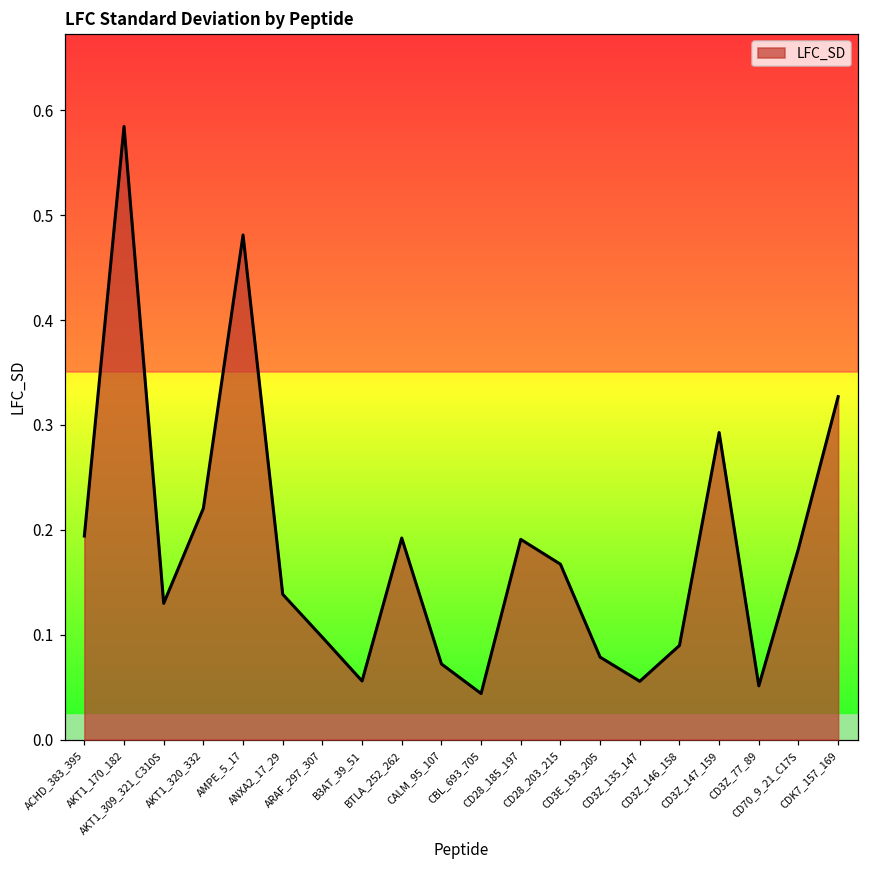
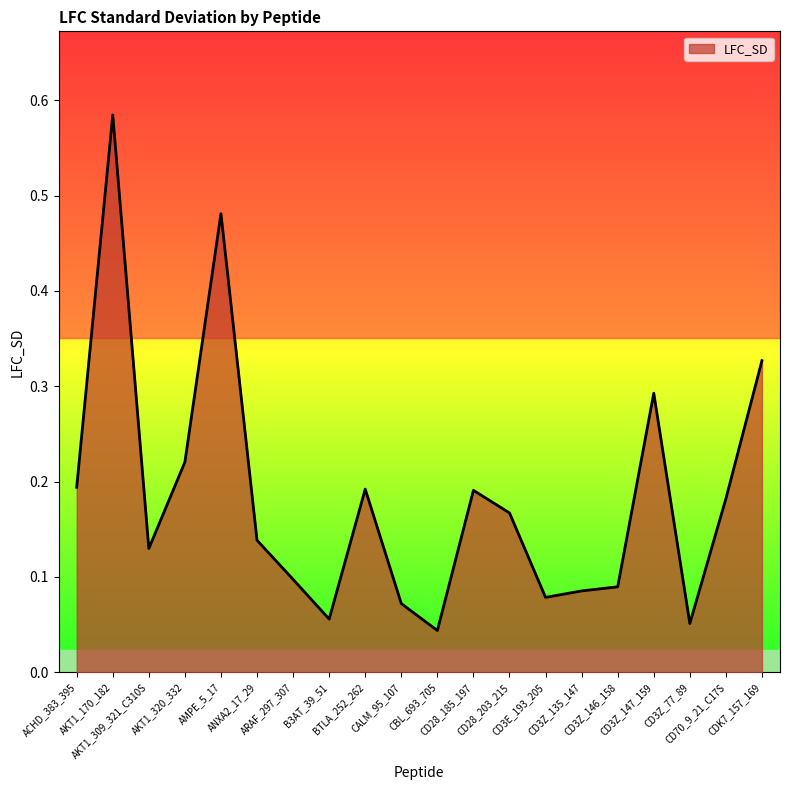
CD3Z_135_147: 0.06 -> 0.09
